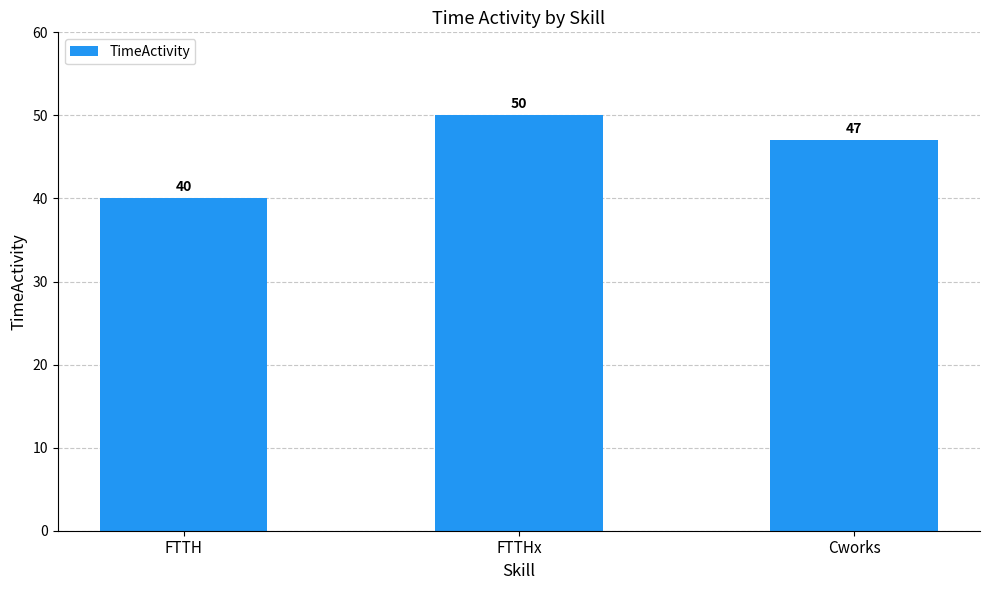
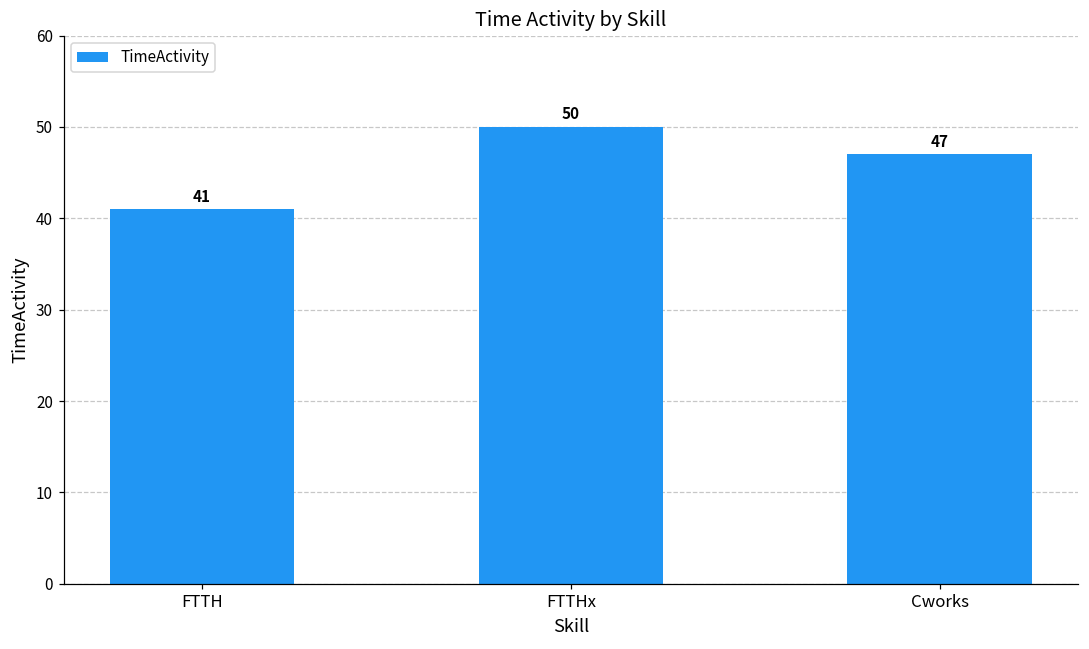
FTTH: 40 -> 41
